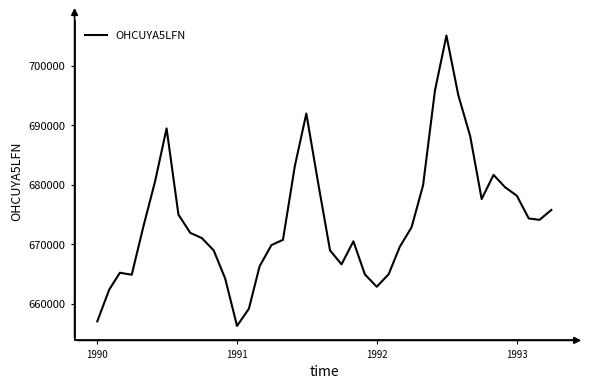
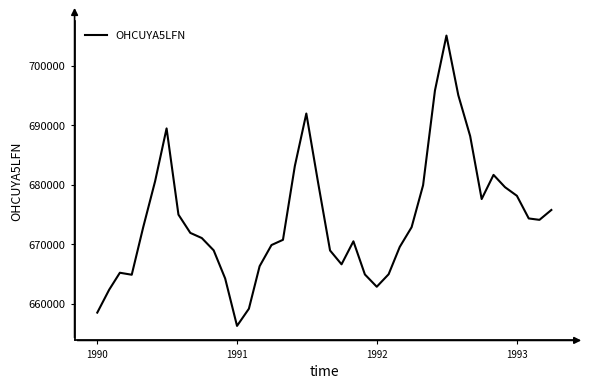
1990: 657000 -> 659000
